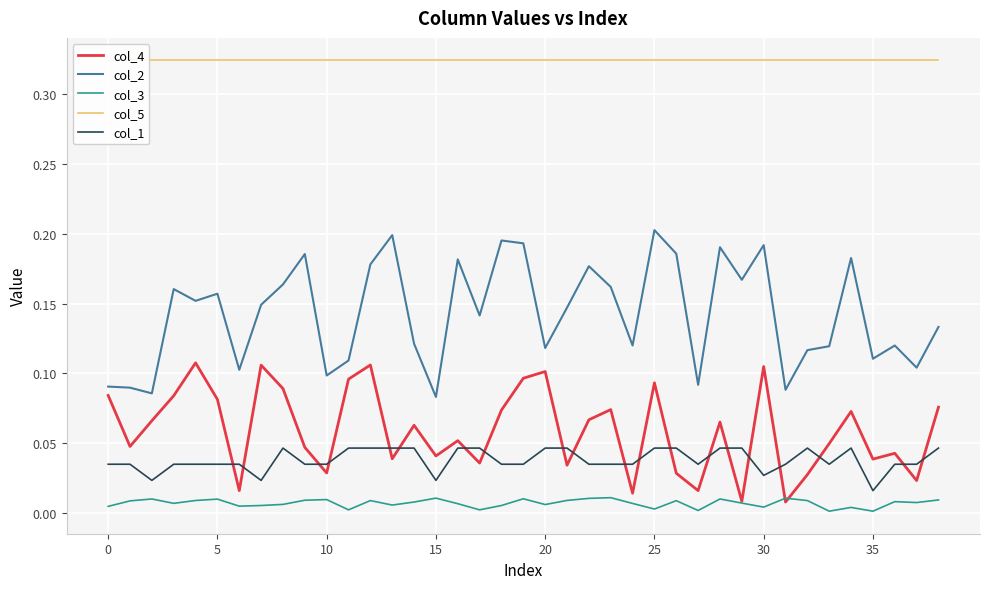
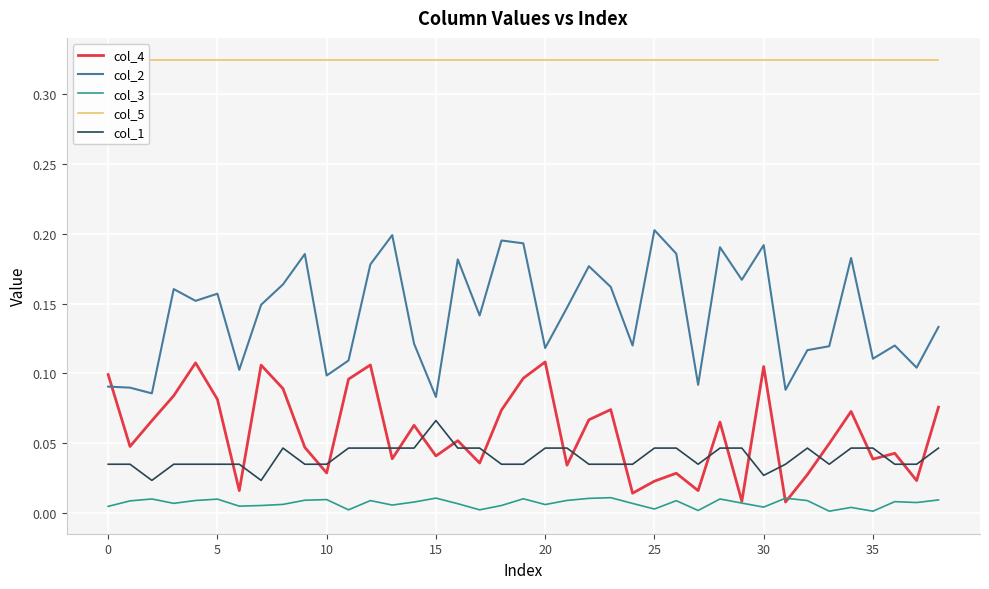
col_4, 0: 0.084 -> 0.099
col_1, 15: 0.023 -> 0.066
col_4, 20: 0.101 -> 0.108
col_4, 25: 0.093 -> 0.023
col_1, 35: 0.016 -> 0.046
